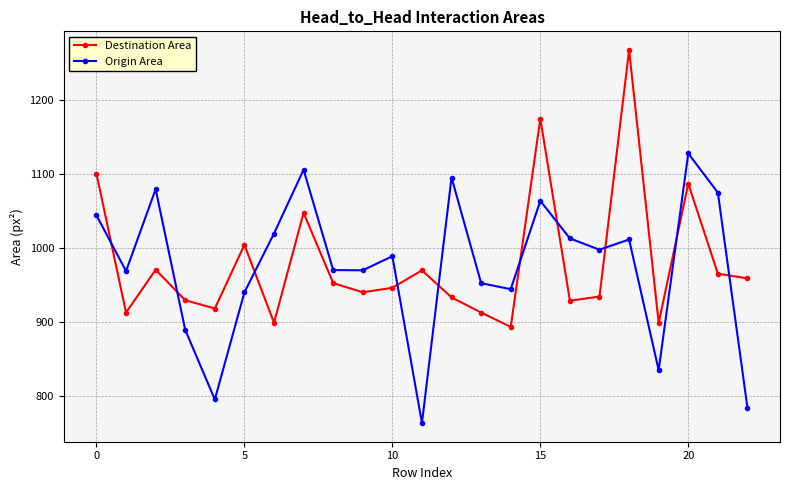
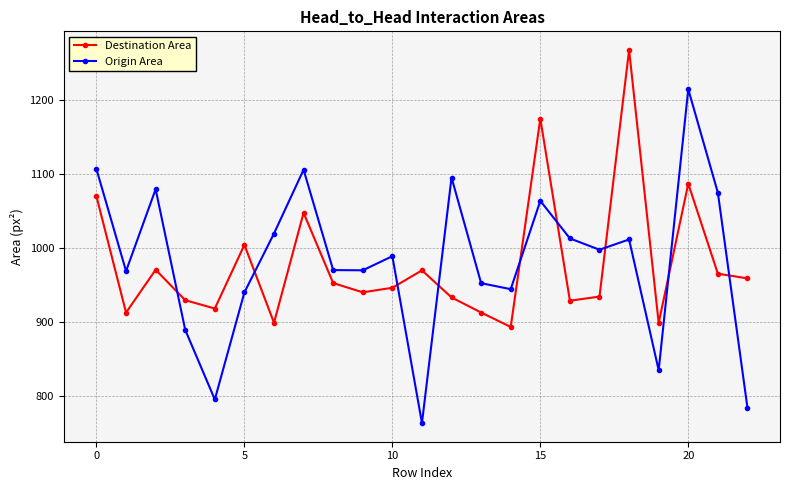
Destination Area, 0: 1100 -> 1070
Origin Area, 0: 1040 -> 1110
Origin Area, 20: 1130 -> 1210
